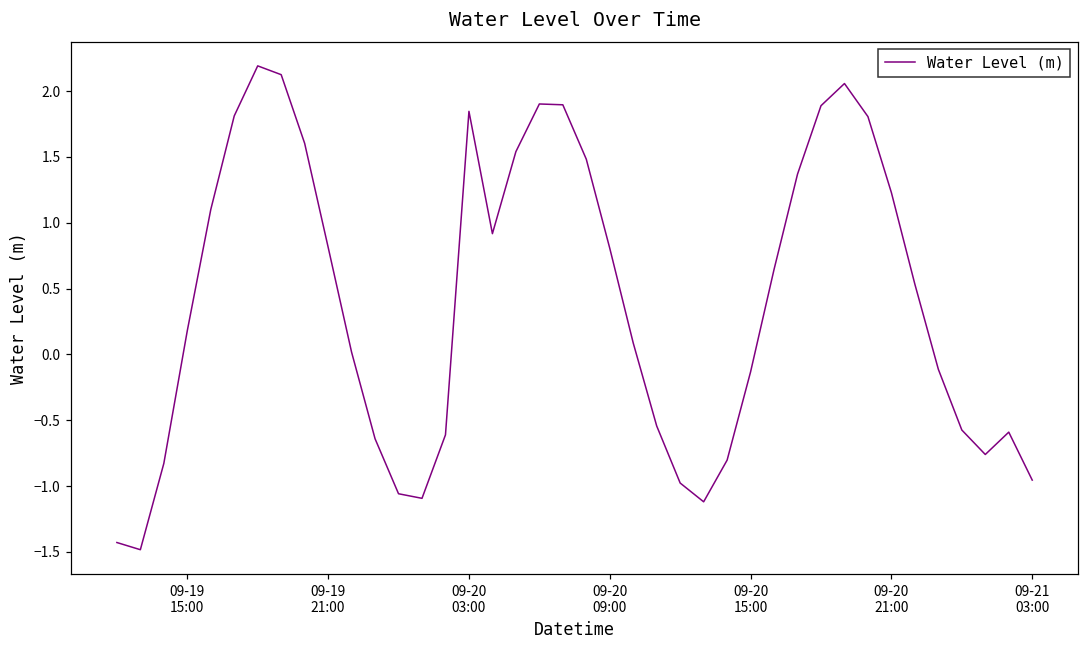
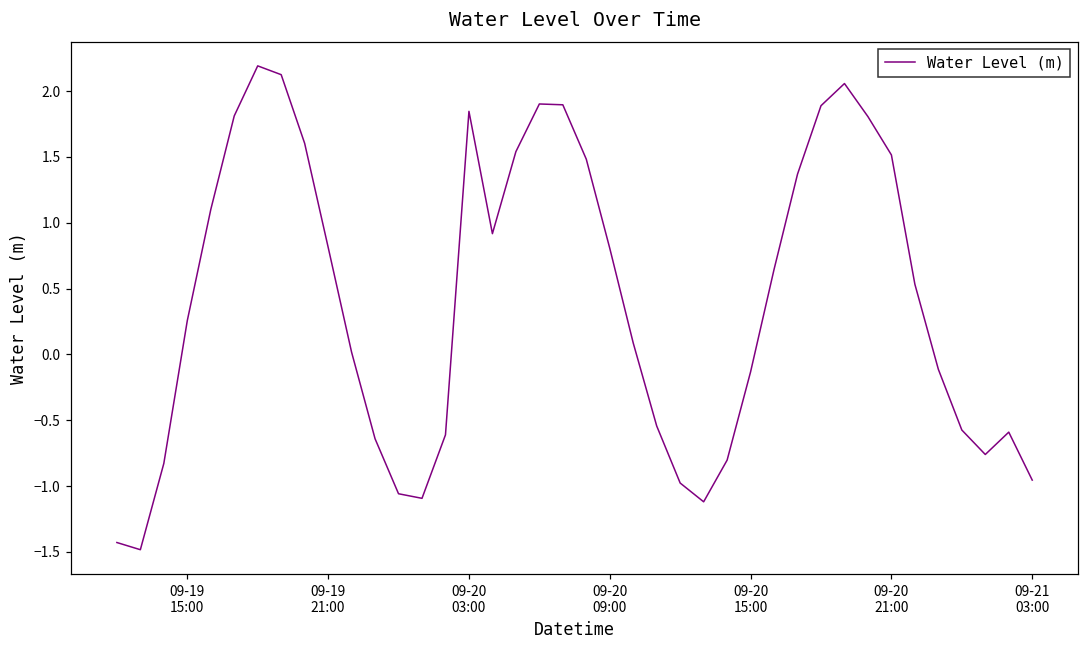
09-19 15:00: 0.18 -> 0.26
09-20 21:00: 1.23 -> 1.52
